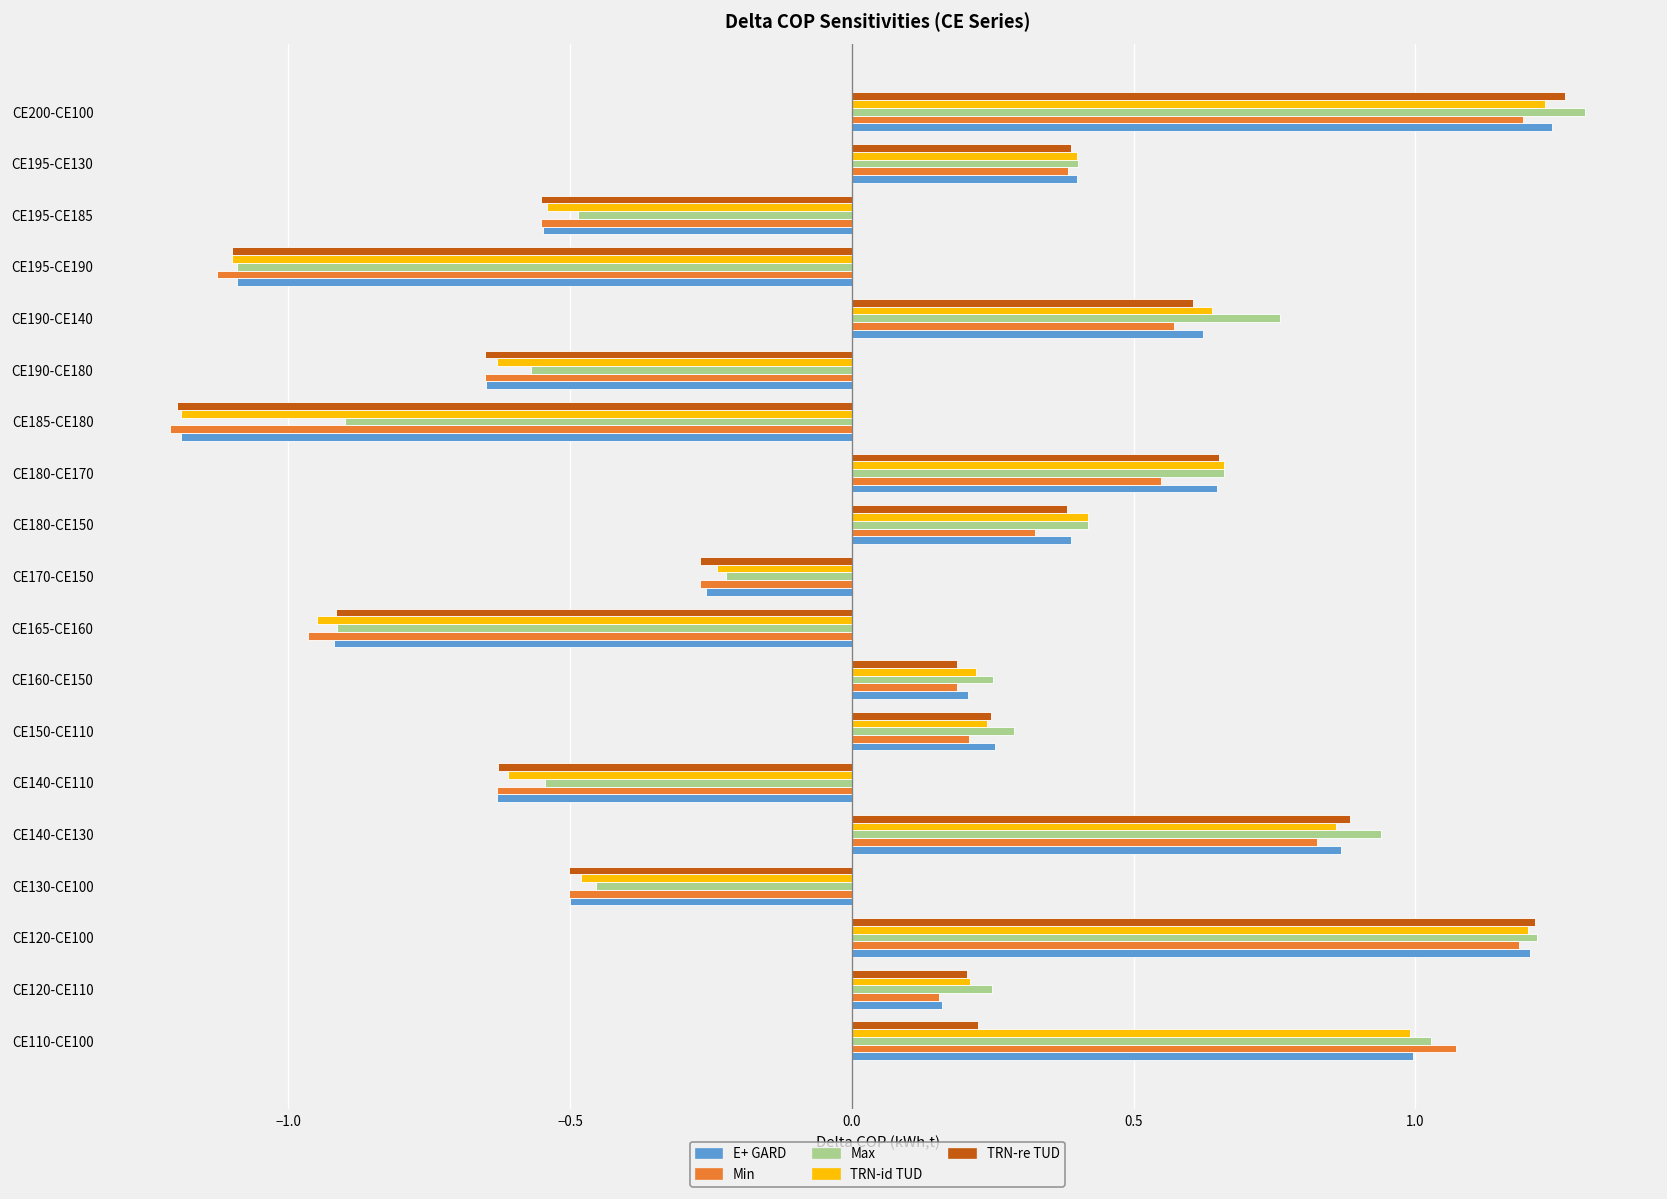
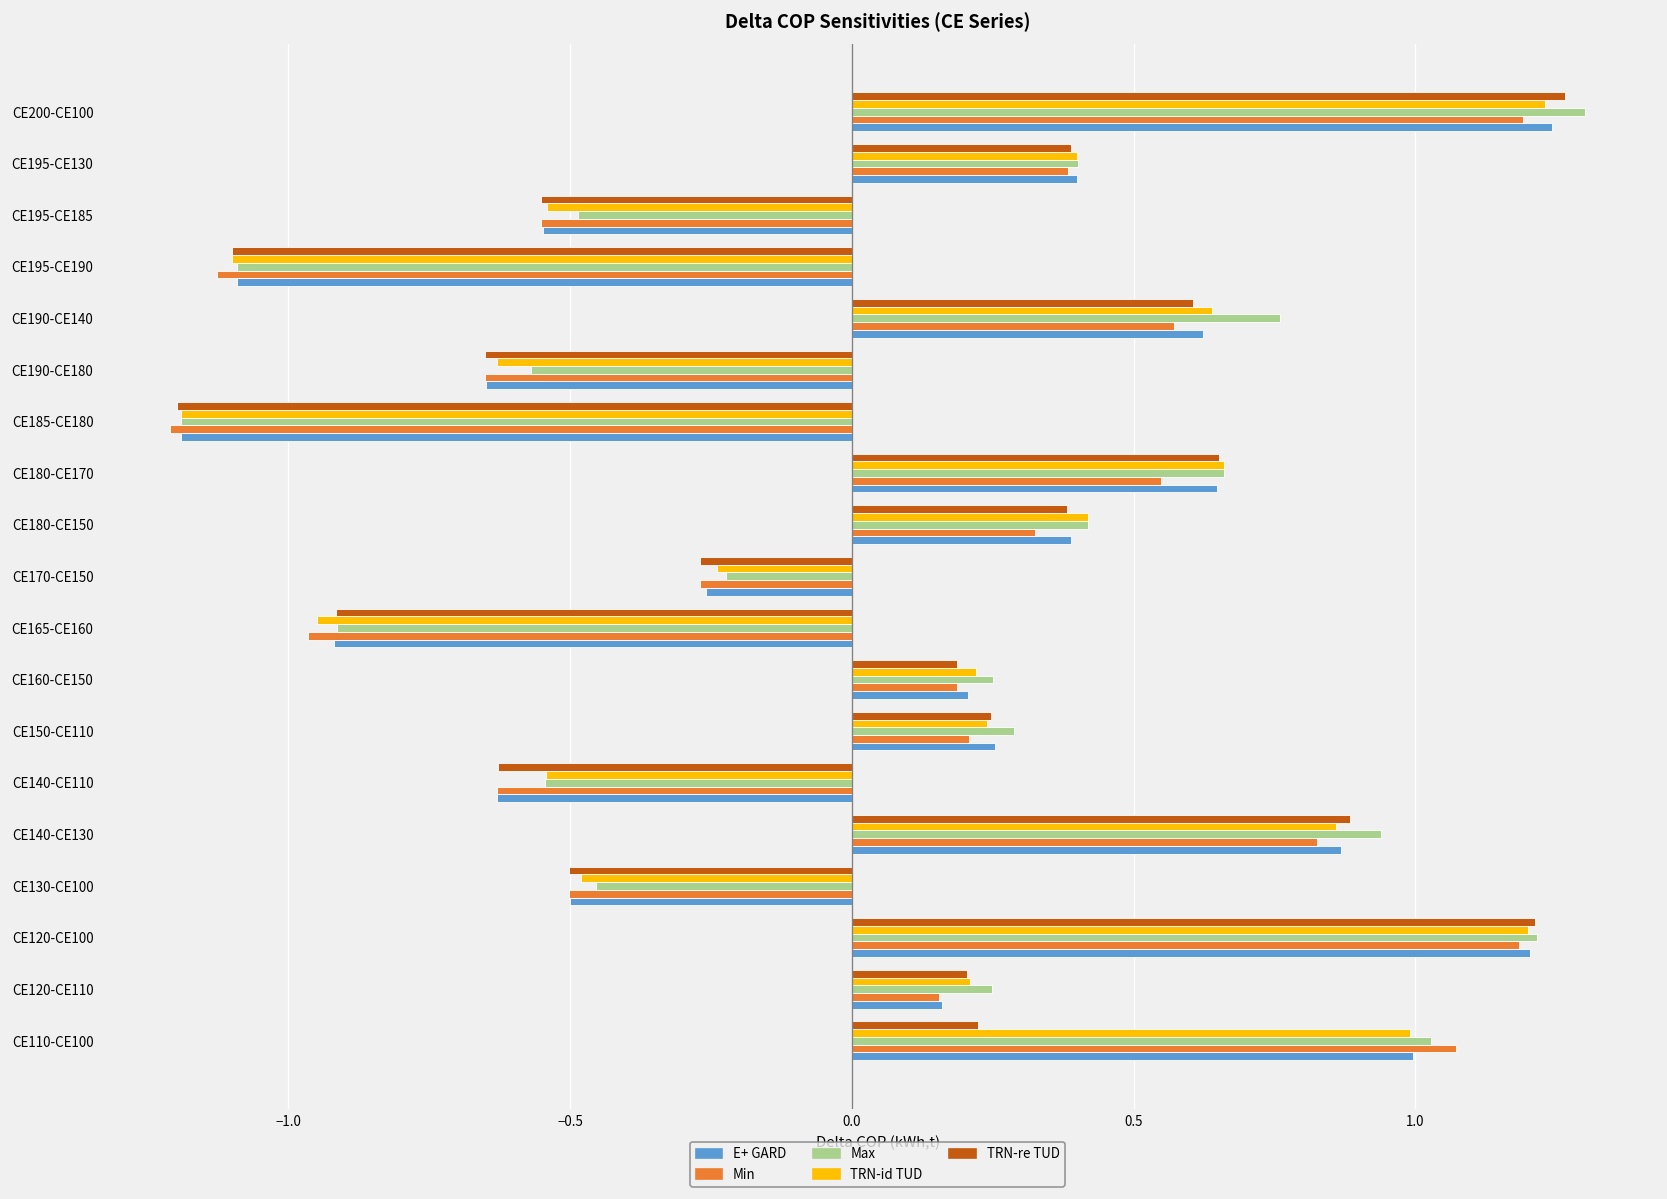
Max, CE185-CE180: -0.90 -> -1.19
TRN-id TUD, CE140-CE110: -0.61 -> -0.54
